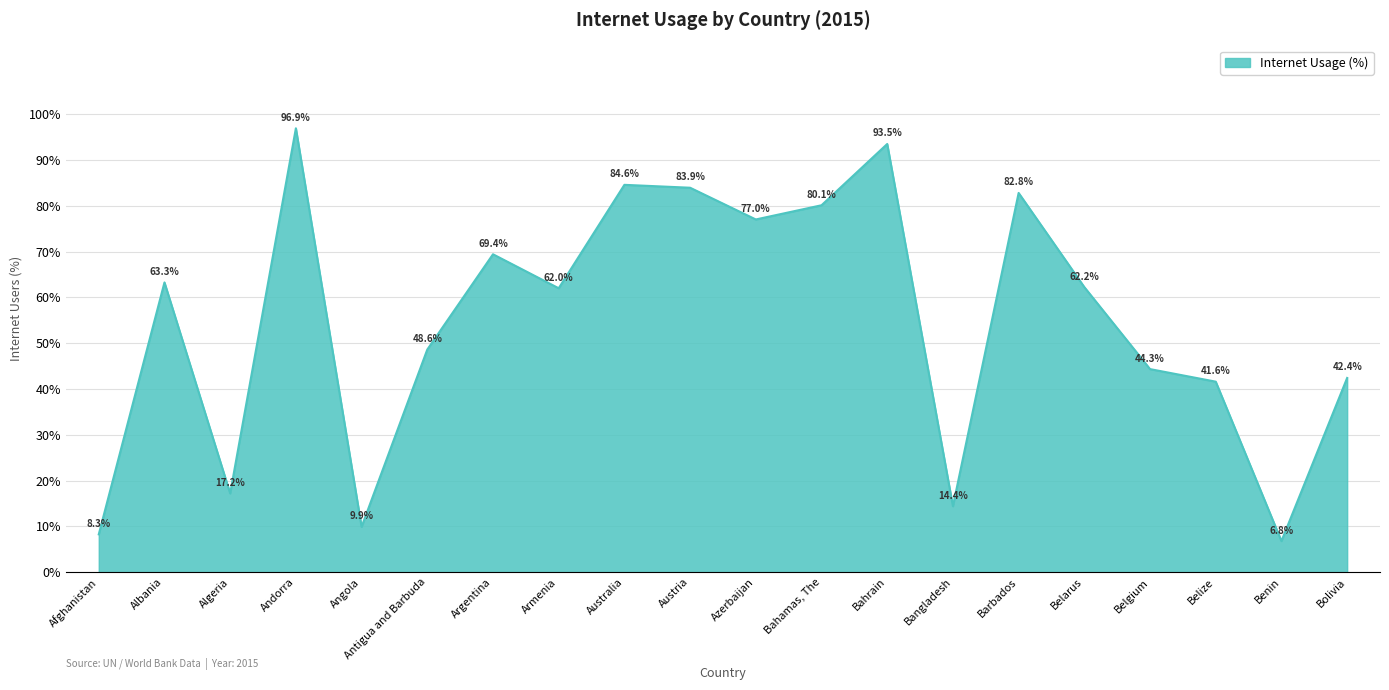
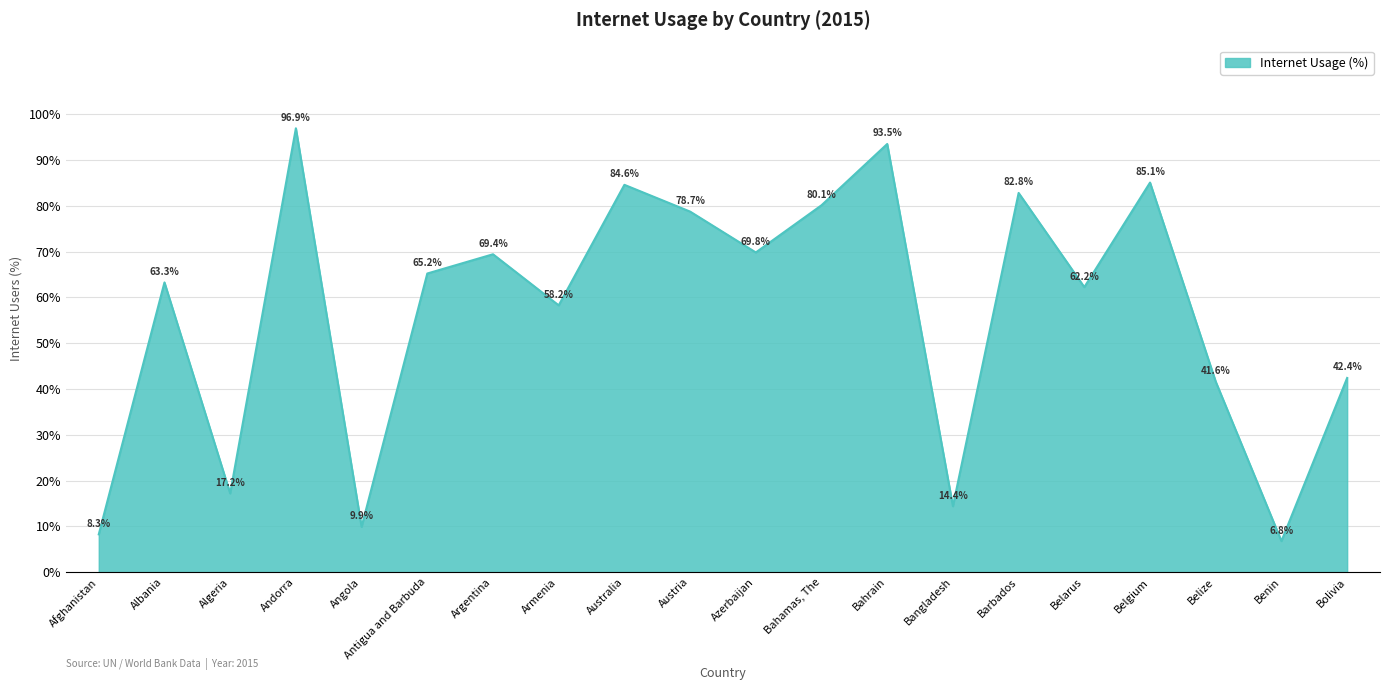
Antigua and Barbuda: 48.6% -> 65.2%
Armenia: 62.0% -> 58.2%
Austria: 83.9% -> 78.7%
Azerbaijan: 77.0% -> 69.8%
Belgium: 44.3% -> 85.1%
